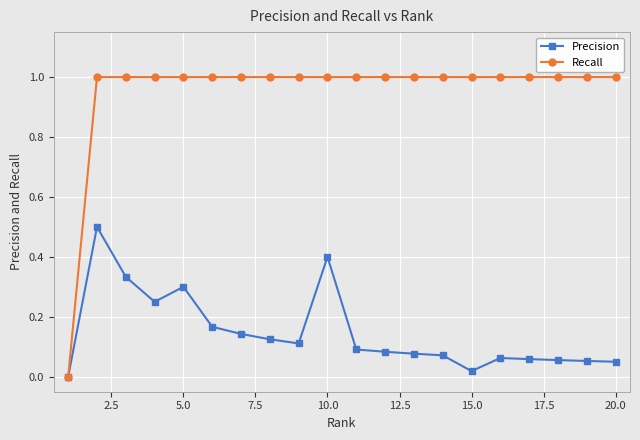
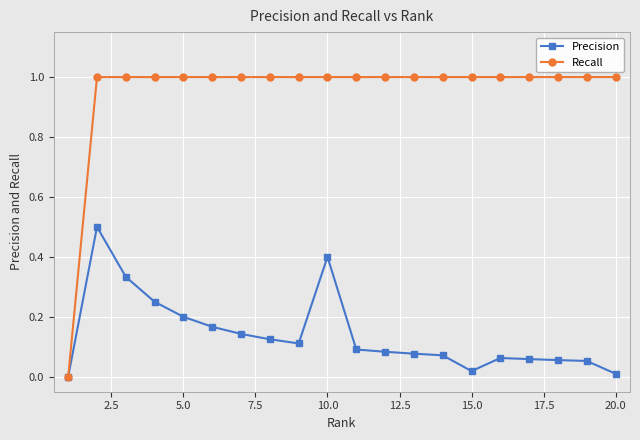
Precision, 5.0: 0.3 -> 0.2
Precision, 20.0: 0.05 -> 0.01
